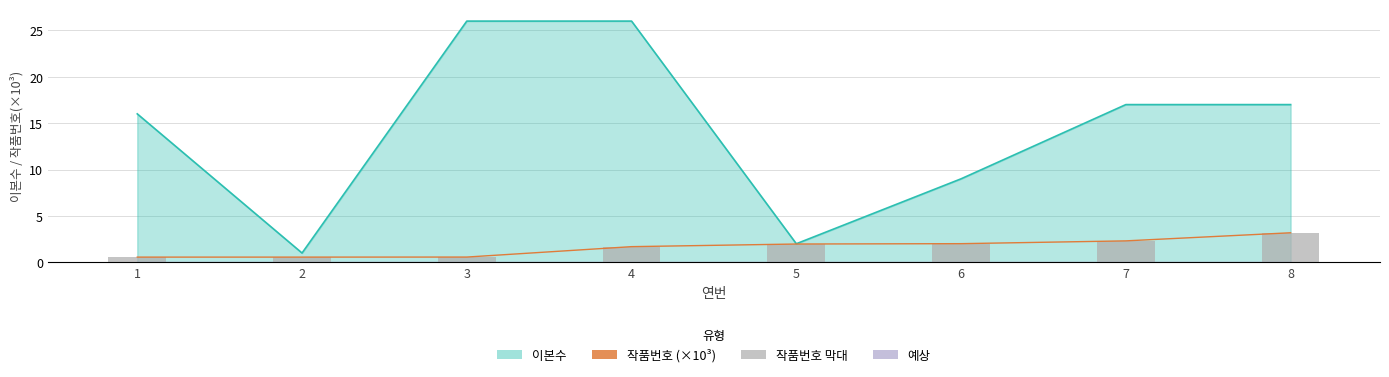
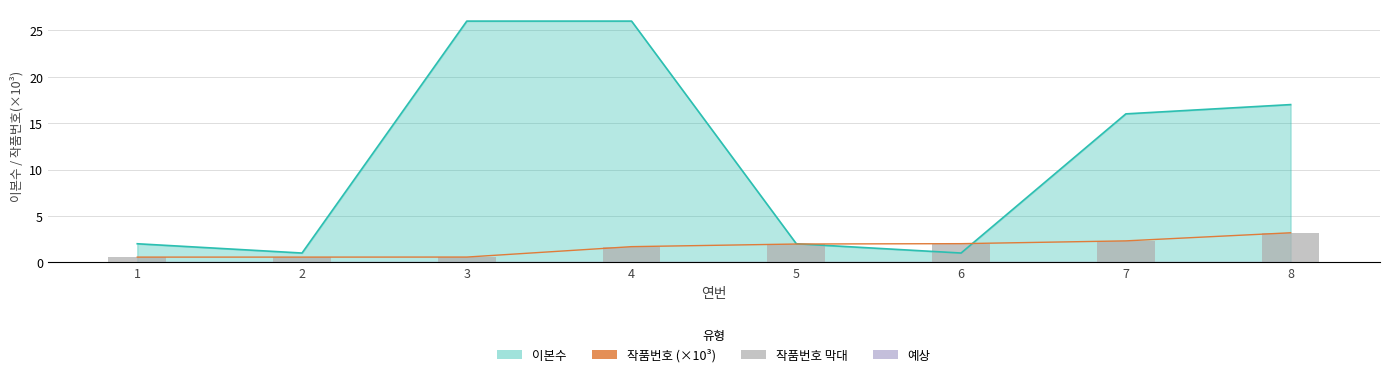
이본수, 1: 16 -> 2
이본수, 6: 9 -> 1
이본수, 7: 17 -> 16
